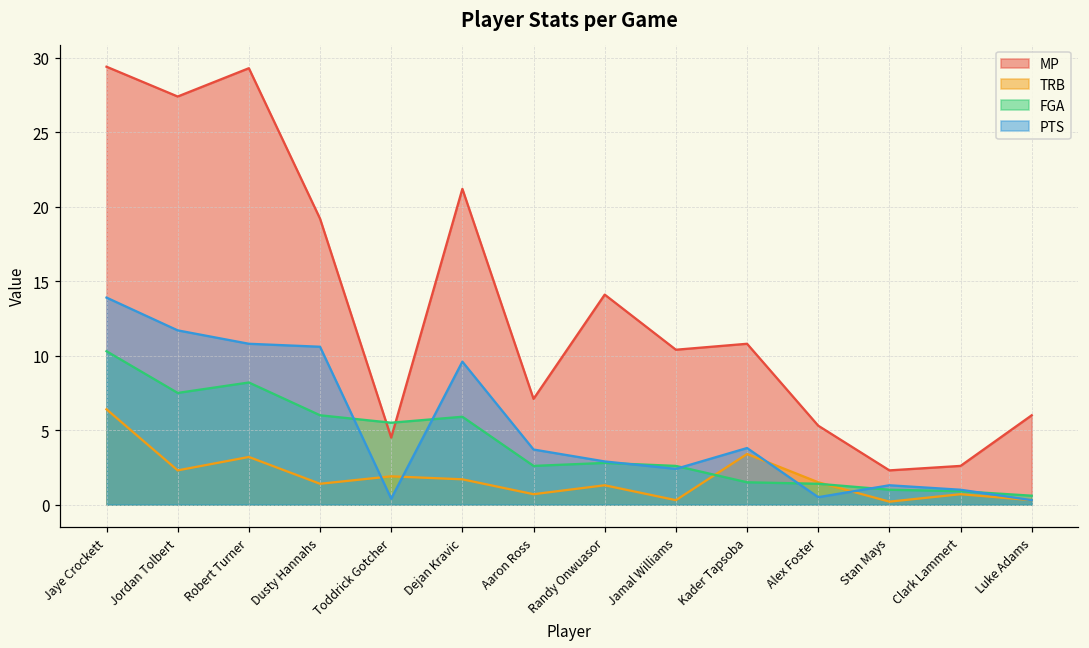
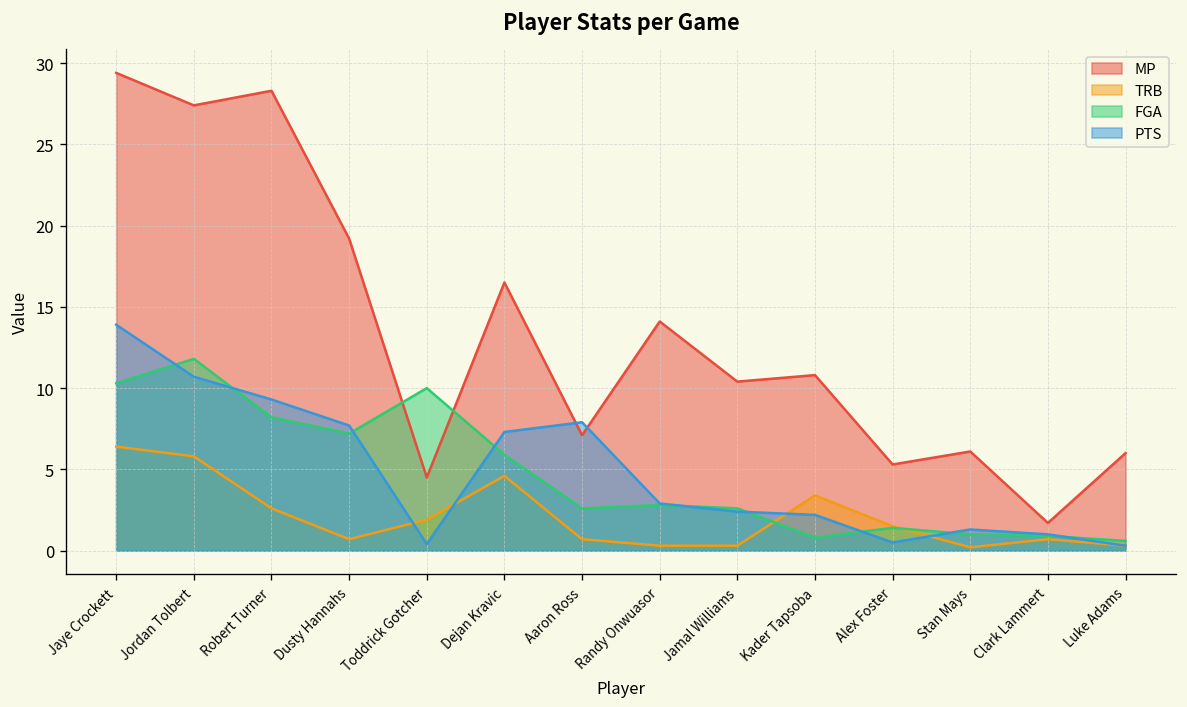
TRB, Jordan Tolbert: 2.3 -> 5.8
FGA, Jordan Tolbert: 7.5 -> 11.8
PTS, Jordan Tolbert: 11.7 -> 10.7
MP, Robert Turner: 29.3 -> 28.3
TRB, Robert Turner: 3.2 -> 2.6
PTS, Robert Turner: 10.8 -> 9.3
TRB, Dusty Hannahs: 1.4 -> 0.7
FGA, Dusty Hannahs: 6.0 -> 7.2
PTS, Dusty Hannahs: 10.6 -> 7.7
FGA, Toddrick Gotcher: 5.5 -> 10.0
MP, Dejan Kravic: 21.2 -> 16.5
TRB, Dejan Kravic: 1.7 -> 4.6
PTS, Dejan Kravic: 9.6 -> 7.3
PTS, Aaron Ross: 3.7 -> 7.9
TRB, Randy Onwuasor: 1.3 -> 0.3
FGA, Kader Tapsoba: 1.5 -> 0.8
PTS, Kader Tapsoba: 3.8 -> 2.2
MP, Stan Mays: 2.3 -> 6.1
MP, Clark Lammert: 2.6 -> 1.7
